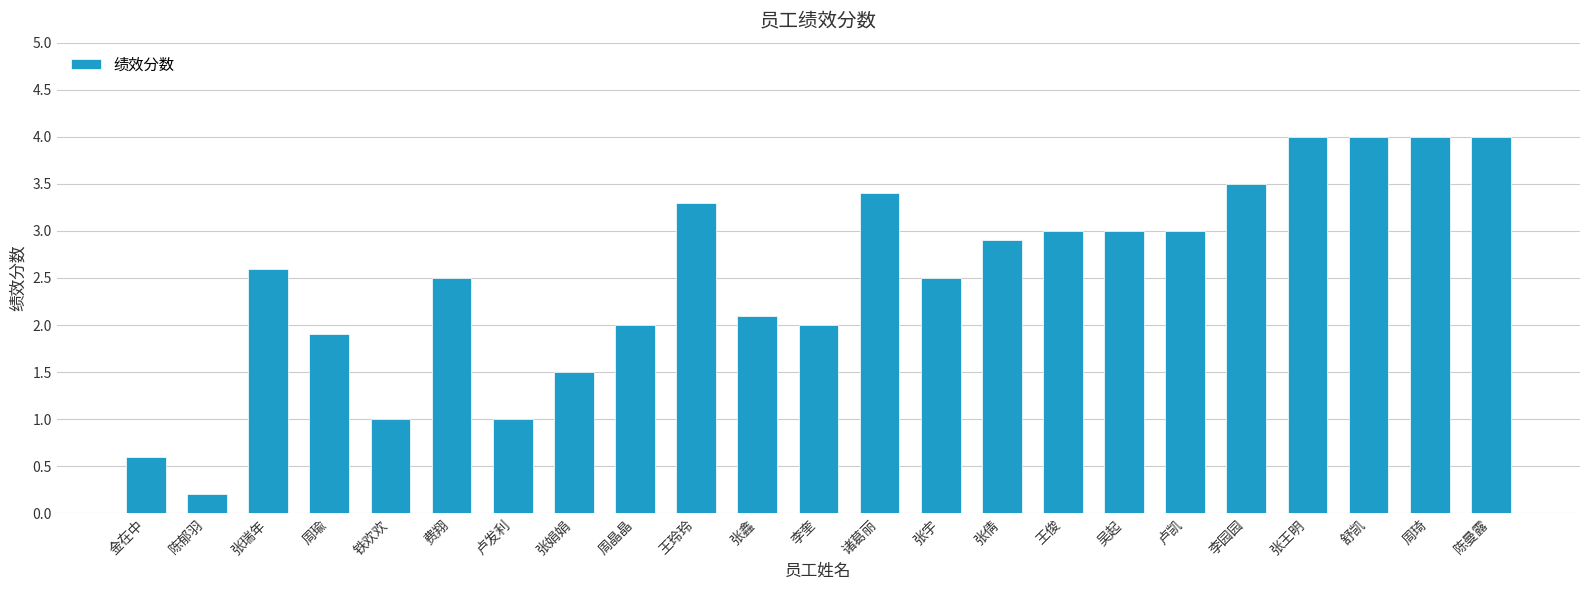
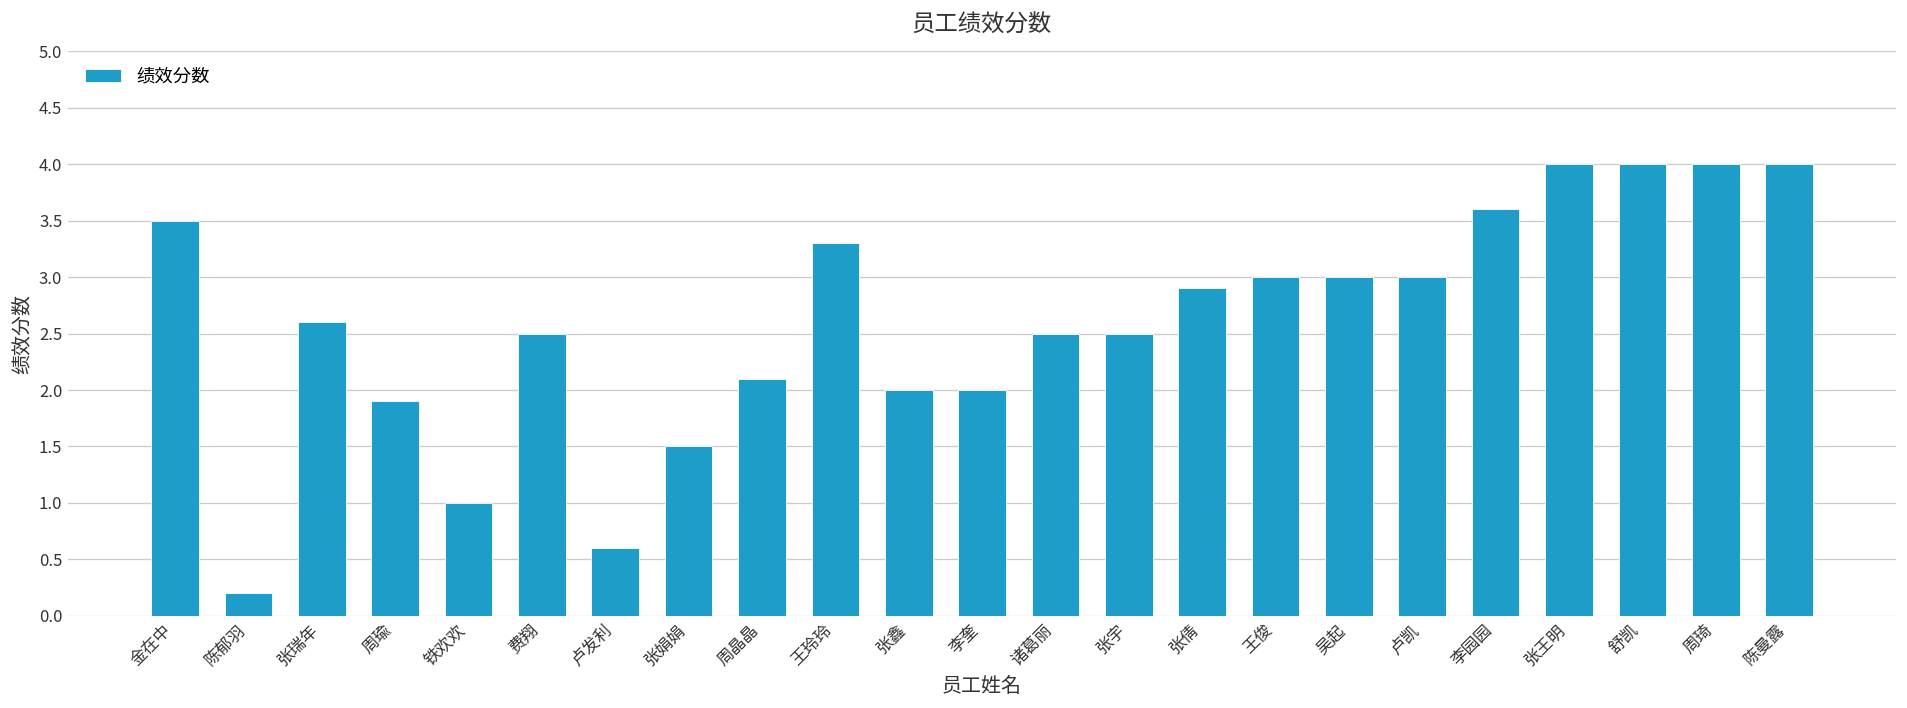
金在中: 0.6 -> 3.5
卢发利: 1.0 -> 0.6
周晶晶: 2.0 -> 2.1
张鑫: 2.1 -> 2.0
诸葛丽: 3.4 -> 2.5
李园园: 3.5 -> 3.6
